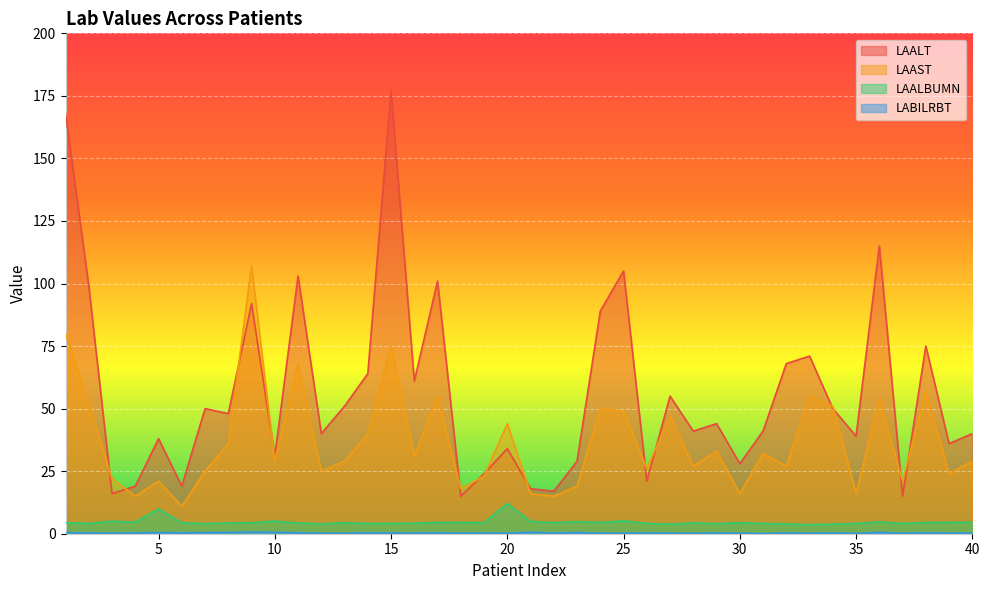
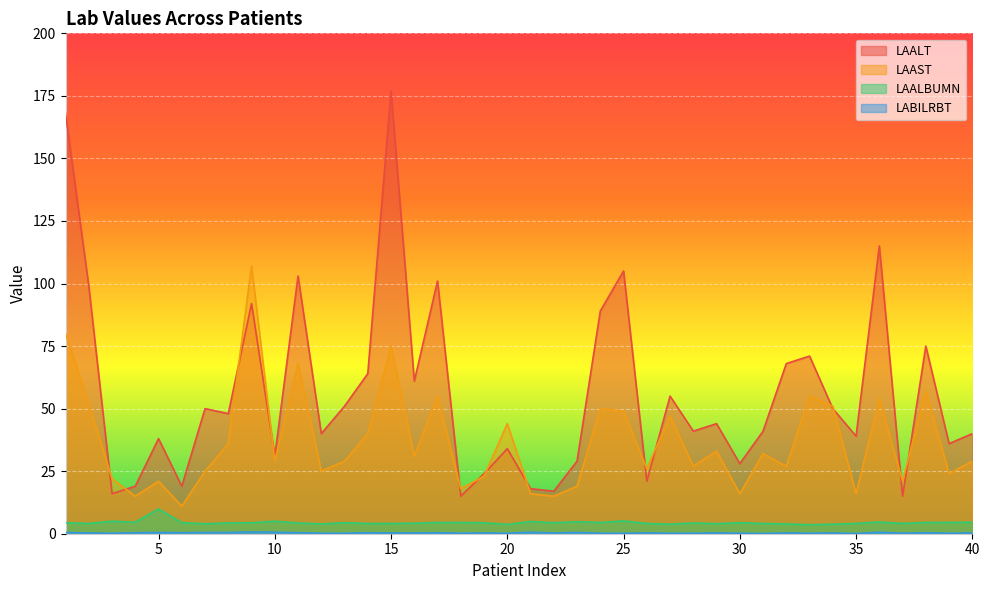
LAALBUMN, 20: 12 -> 4
